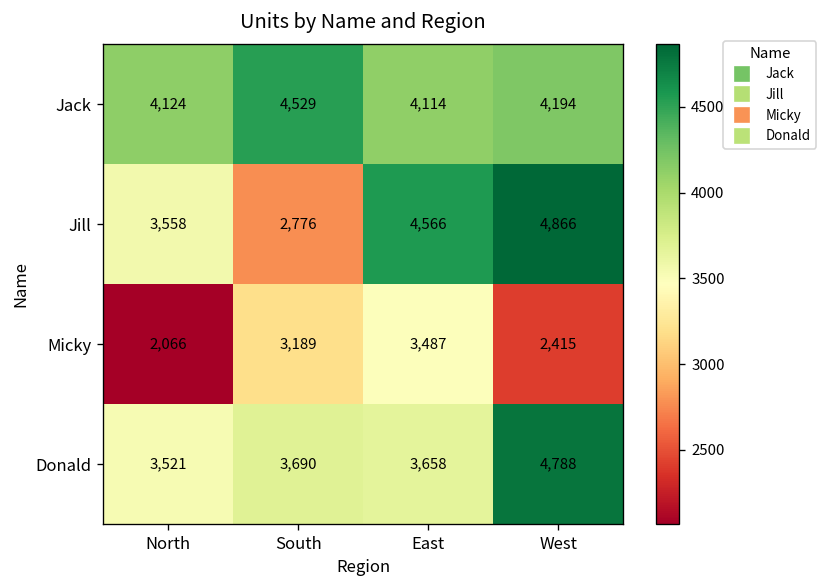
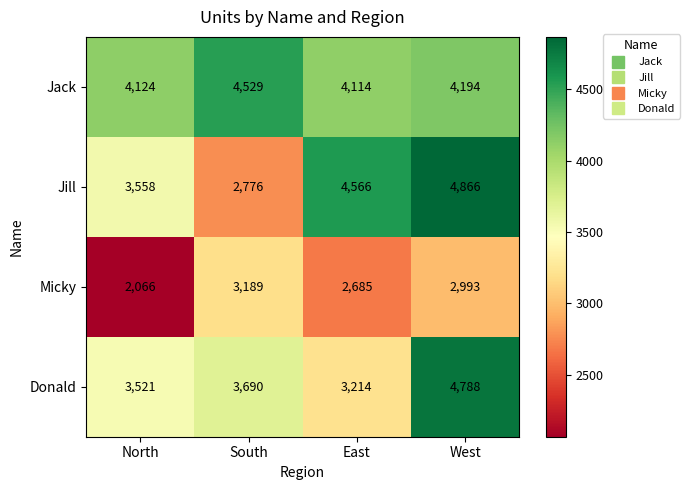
Micky, East: 3,487 -> 2,685
Micky, West: 2,415 -> 2,993
Donald, East: 3,658 -> 3,214
